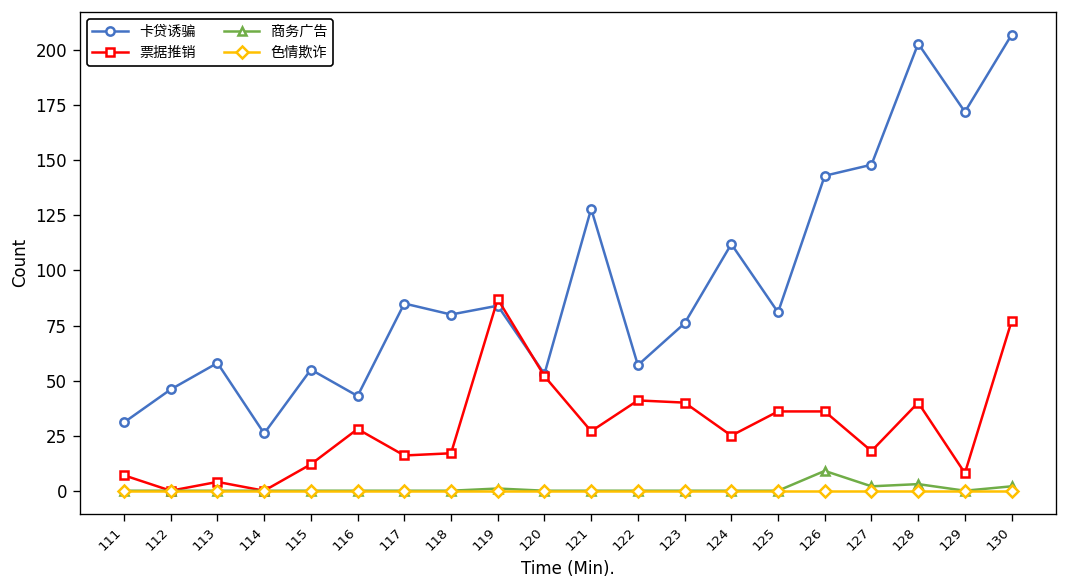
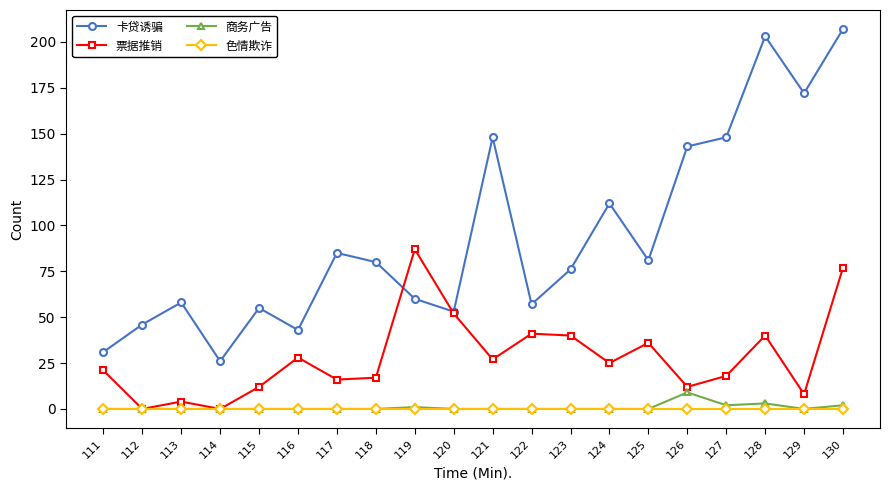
票据推销, 111: 7 -> 21
卡贷诱骗, 119: 84 -> 60
卡贷诱骗, 121: 128 -> 148
票据推销, 126: 36 -> 12
